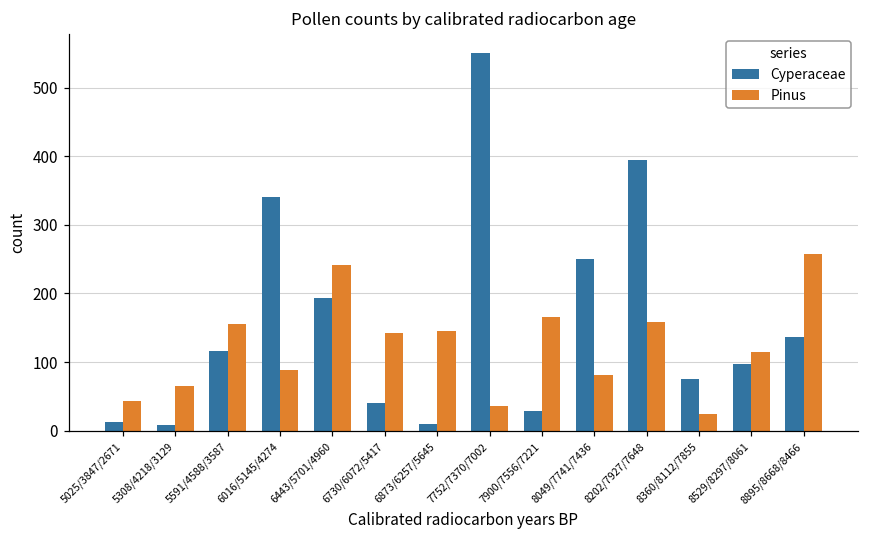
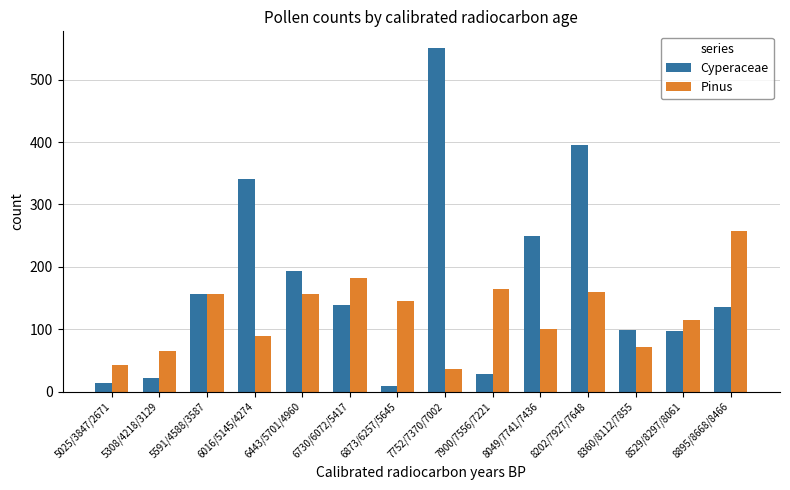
Cyperaceae, 5308/4218/3129: 10 -> 20
Cyperaceae, 5591/4588/3587: 120 -> 160
Pinus, 6443/5701/4960: 240 -> 160
Cyperaceae, 6730/6072/5417: 40 -> 140
Pinus, 6730/6072/5417: 140 -> 180
Pinus, 8049/7741/7436: 80 -> 100
Cyperaceae, 8360/8112/7855: 80 -> 100
Pinus, 8360/8112/7855: 30 -> 70
